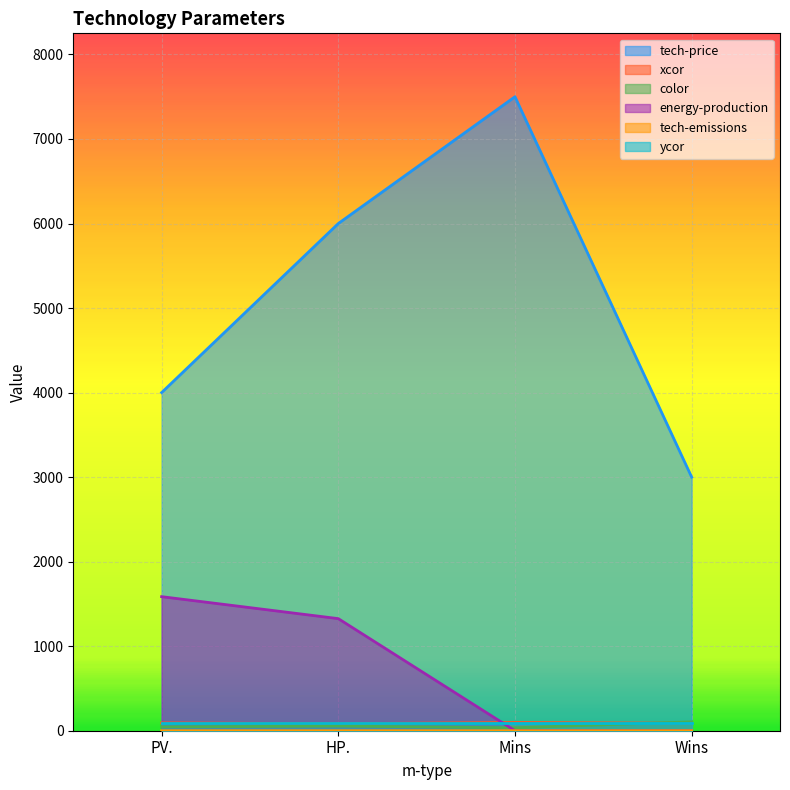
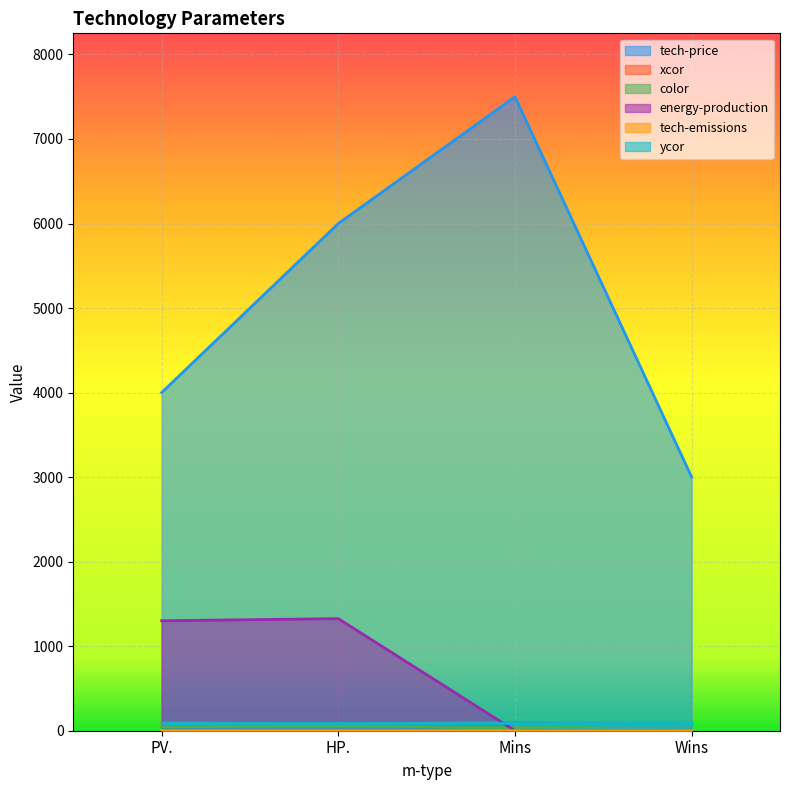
energy-production, PV.: 1600 -> 1300
